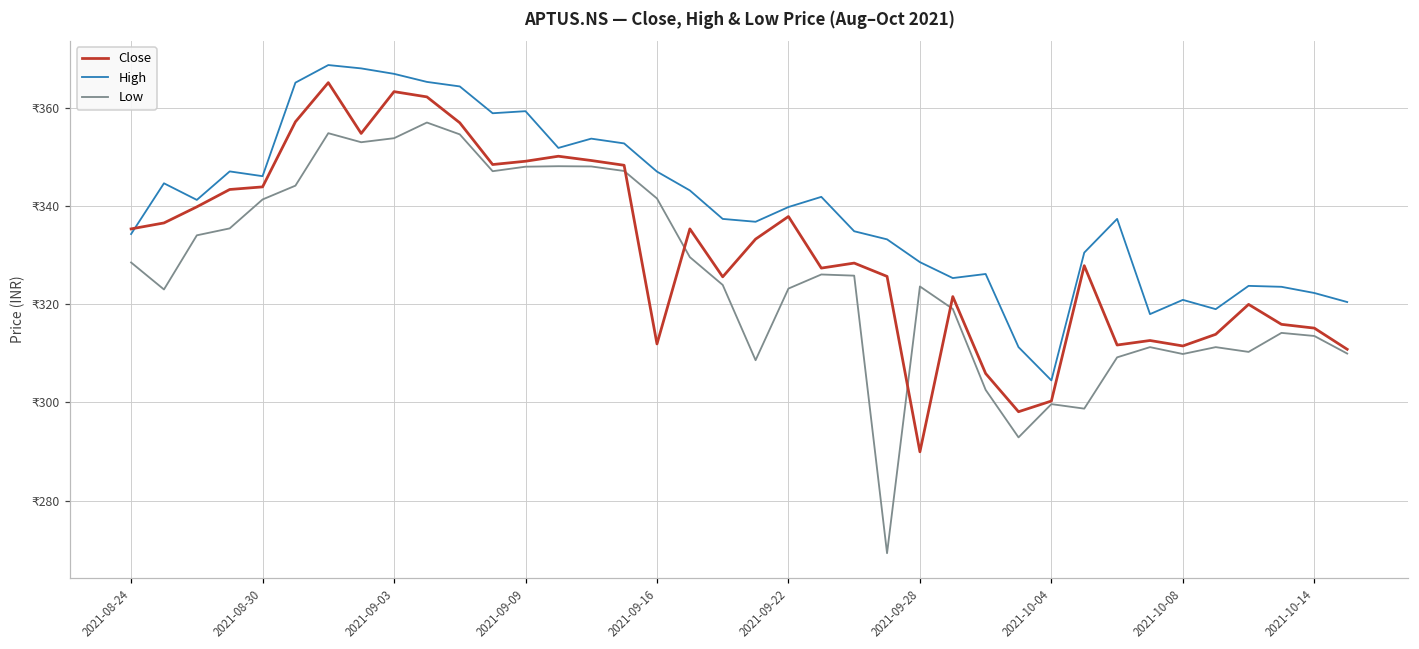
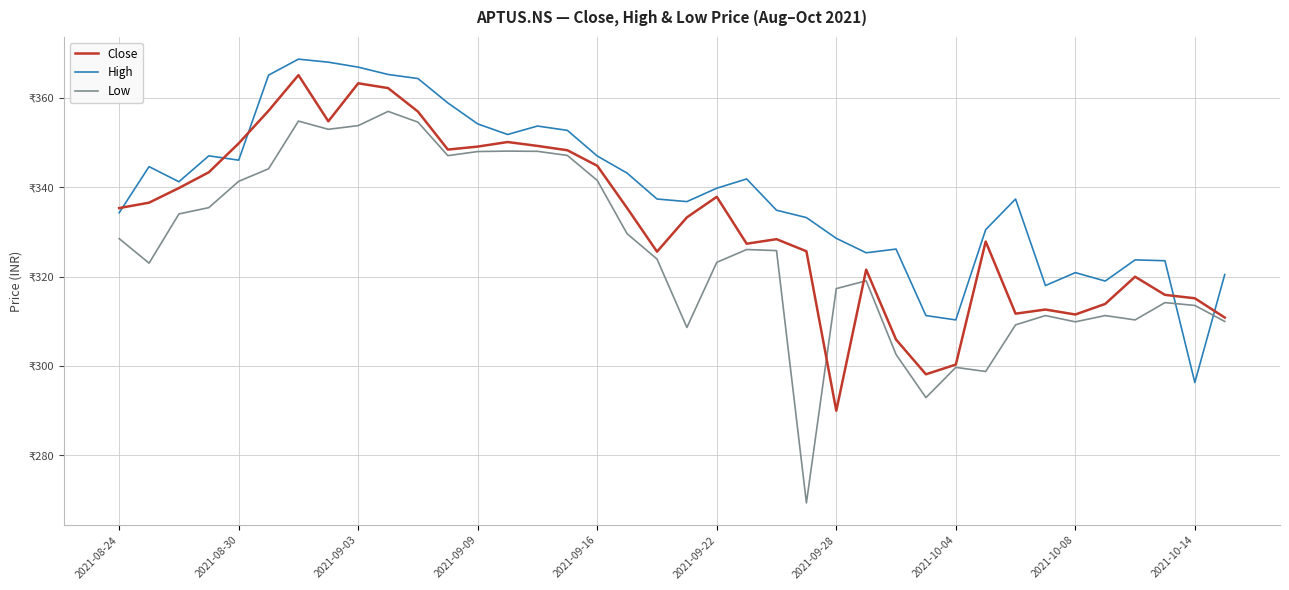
Close, 2021-08-30: ₹344 -> ₹350
High, 2021-09-09: ₹359 -> ₹354
Close, 2021-09-16: ₹312 -> ₹345
Low, 2021-09-28: ₹324 -> ₹317
High, 2021-10-04: ₹305 -> ₹310
High, 2021-10-14: ₹322 -> ₹296
